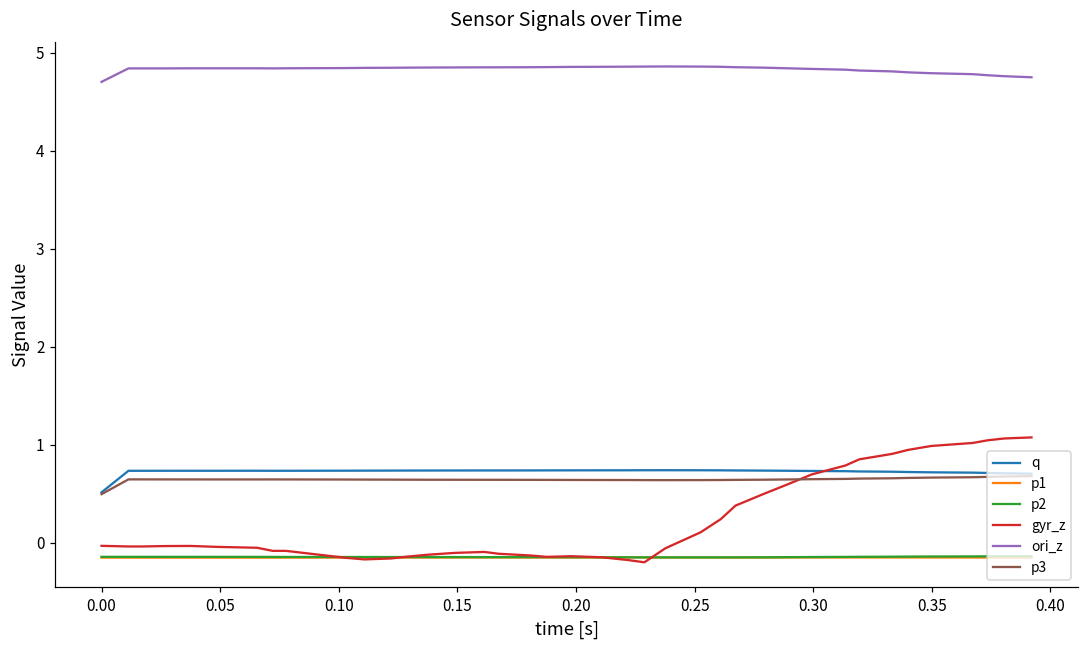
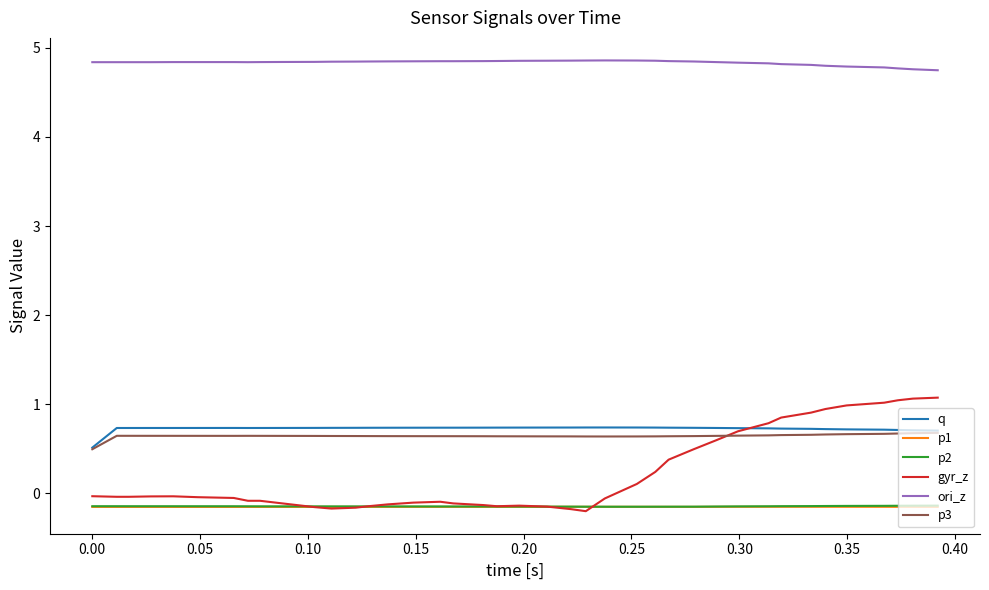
ori_z, 0.00: 4.7 -> 4.8
